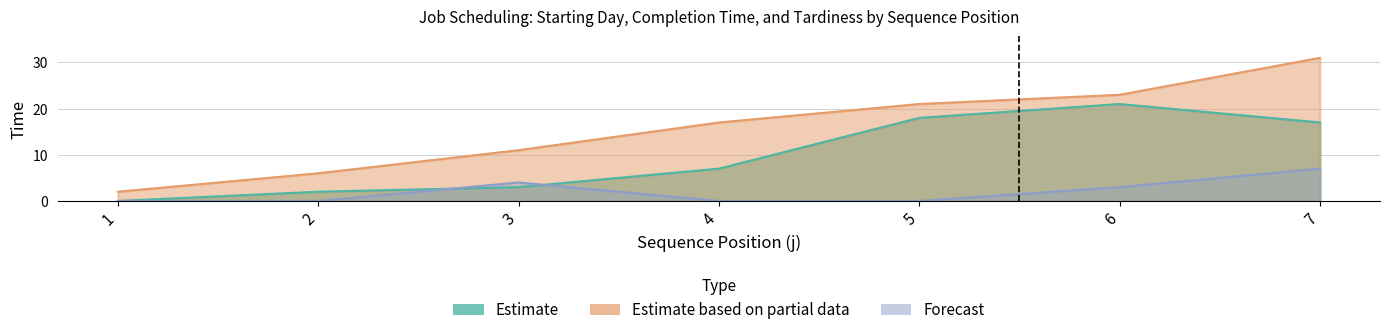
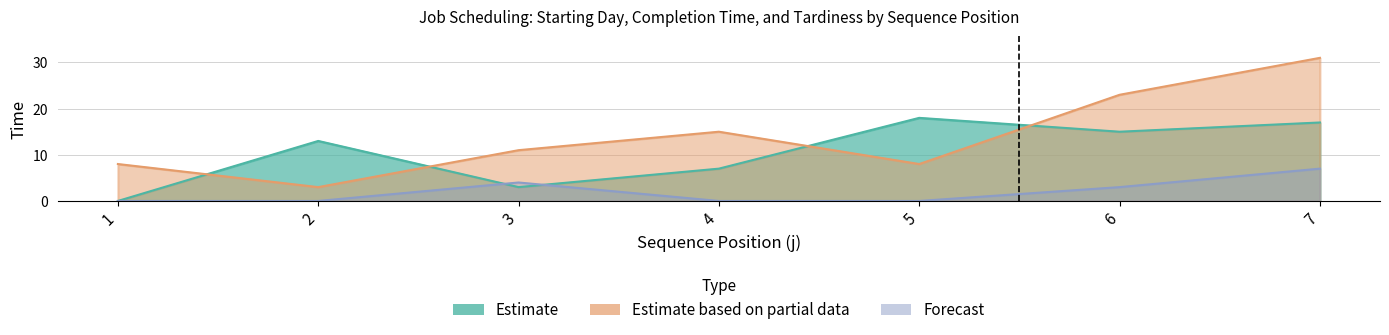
Estimate based on partial data, 1: 2 -> 8
Estimate, 2: 2 -> 13
Estimate based on partial data, 2: 6 -> 3
Estimate based on partial data, 4: 17 -> 15
Estimate based on partial data, 5: 21 -> 8
Estimate, 6: 21 -> 15
